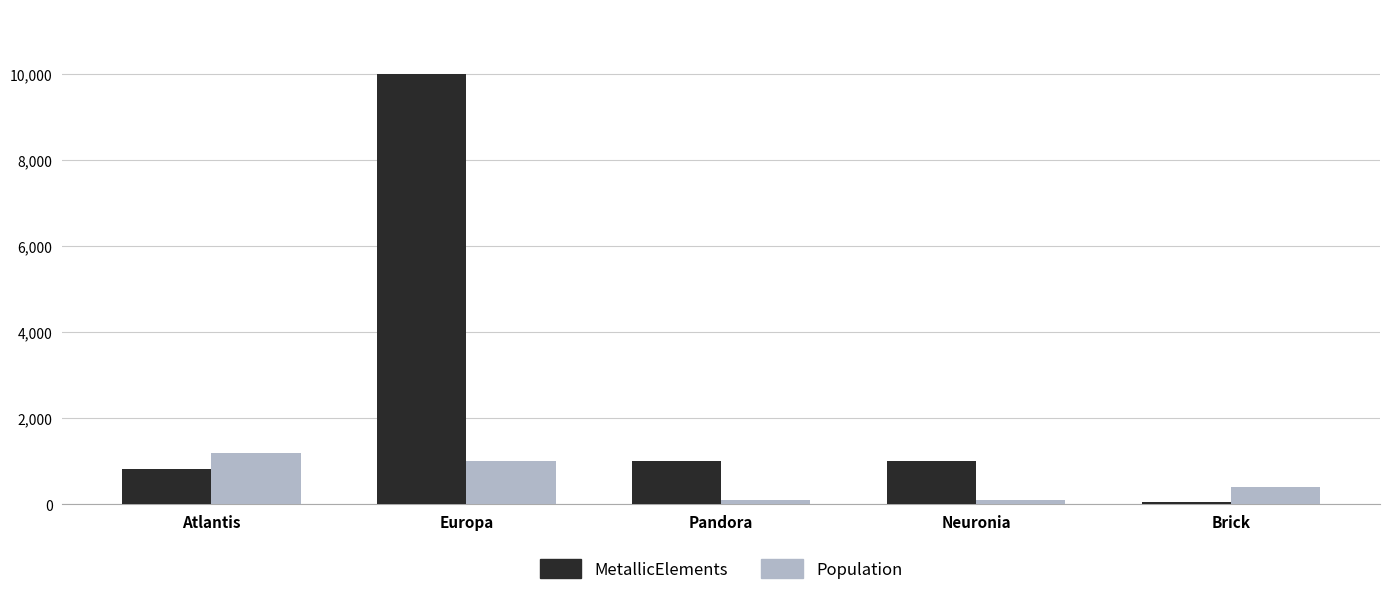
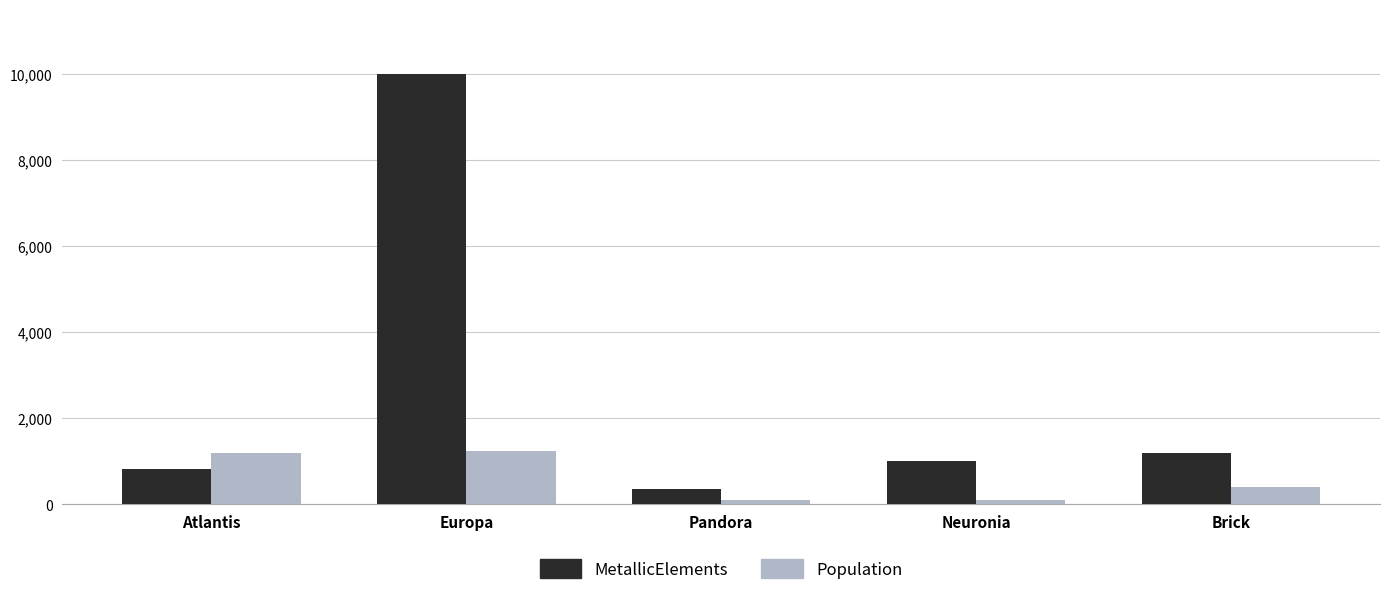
Population, Europa: 1,000 -> 1,200
MetallicElements, Pandora: 1,000 -> 400
MetallicElements, Brick: 100 -> 1,200
